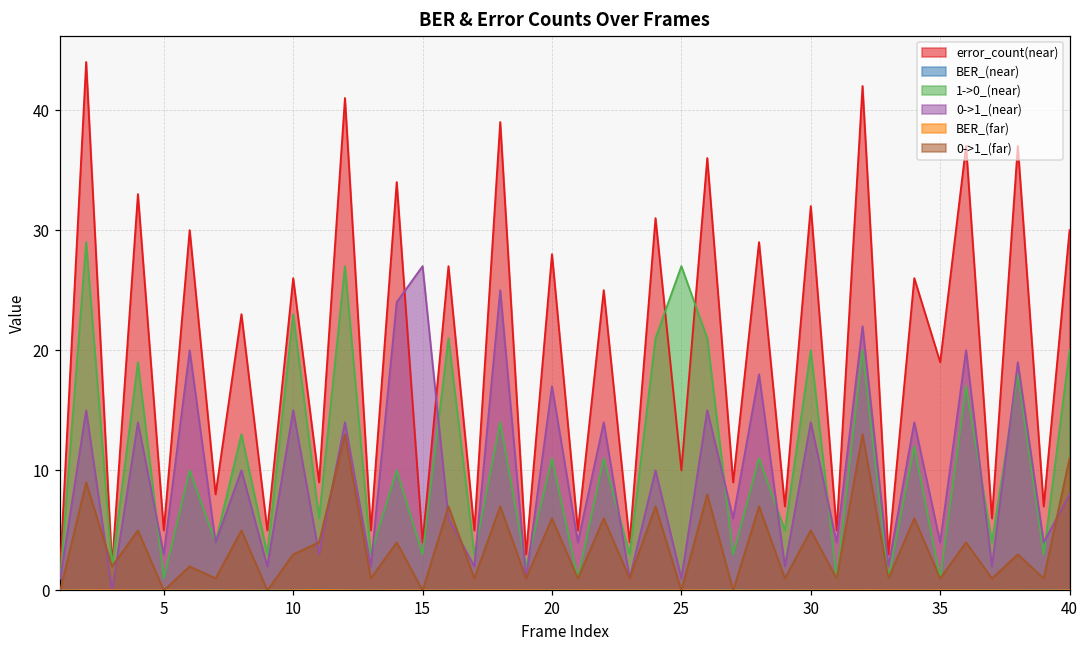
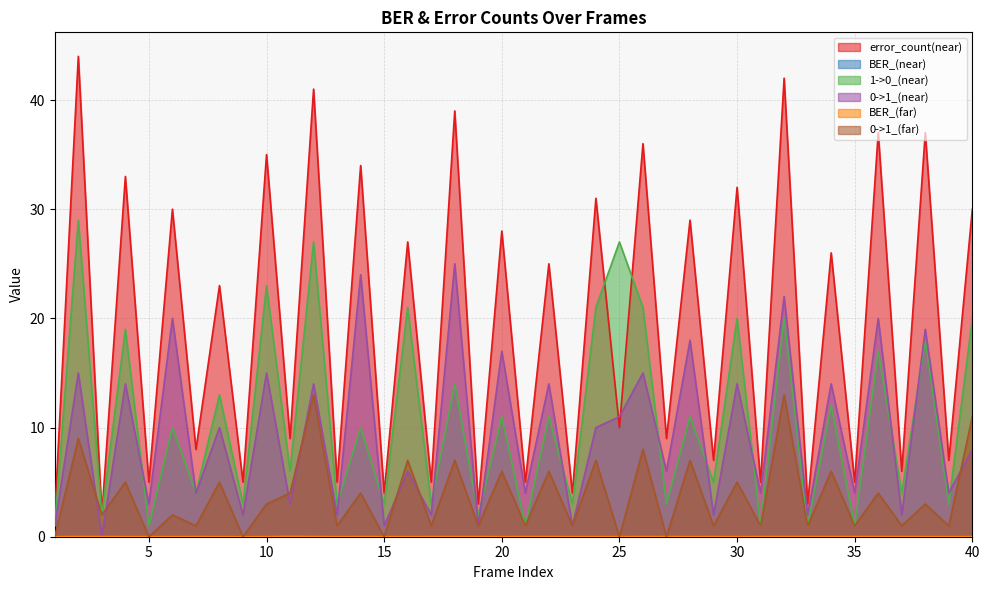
error_count(near), 10: 26 -> 35
0->1_(near), 15: 27 -> 1
0->1_(near), 25: 1 -> 11
error_count(near), 35: 19 -> 5
